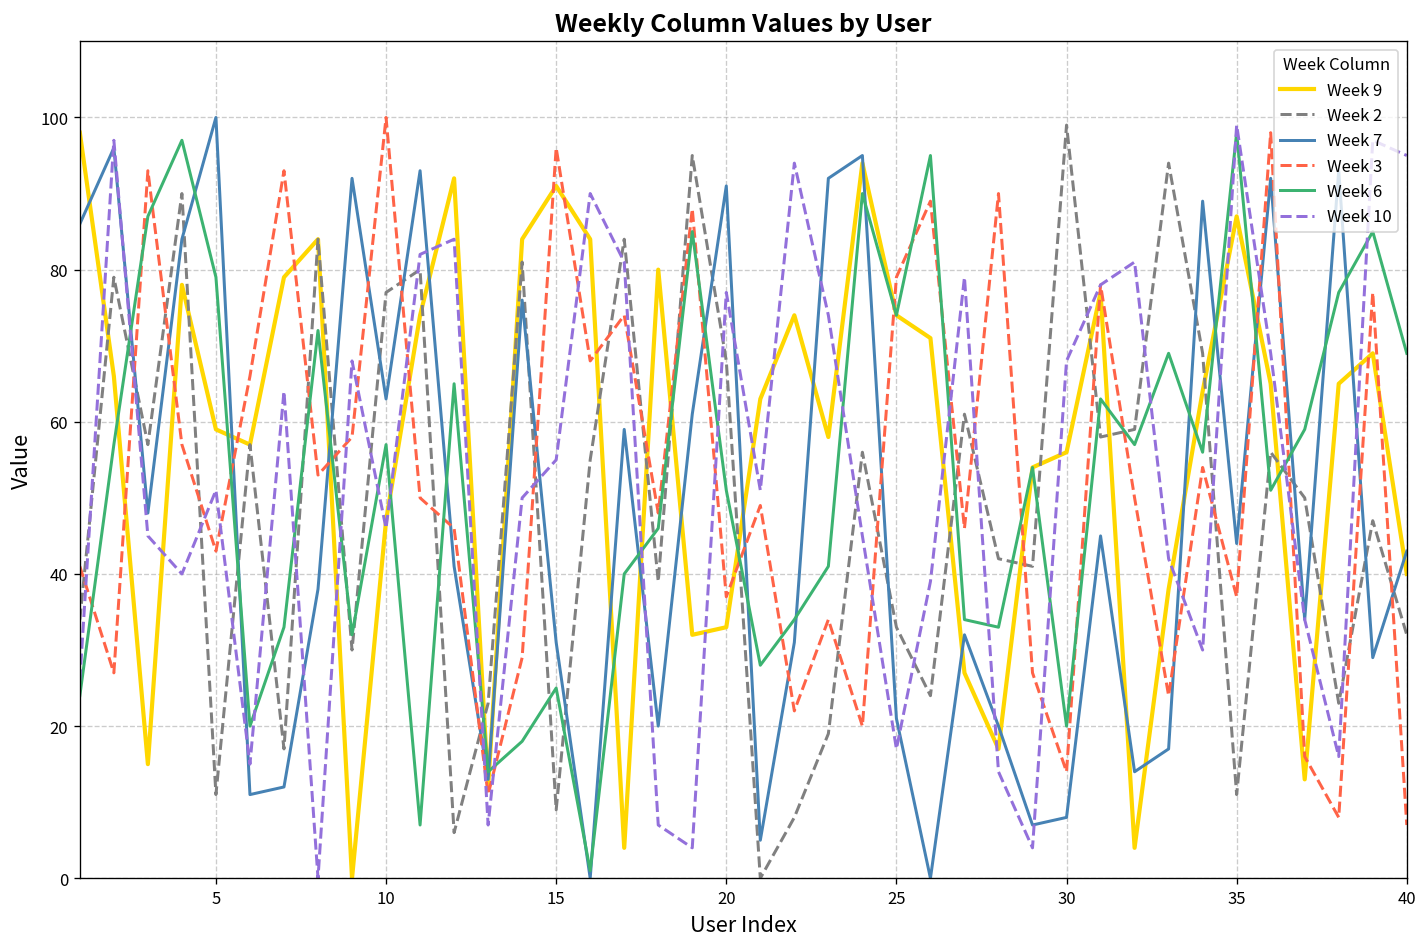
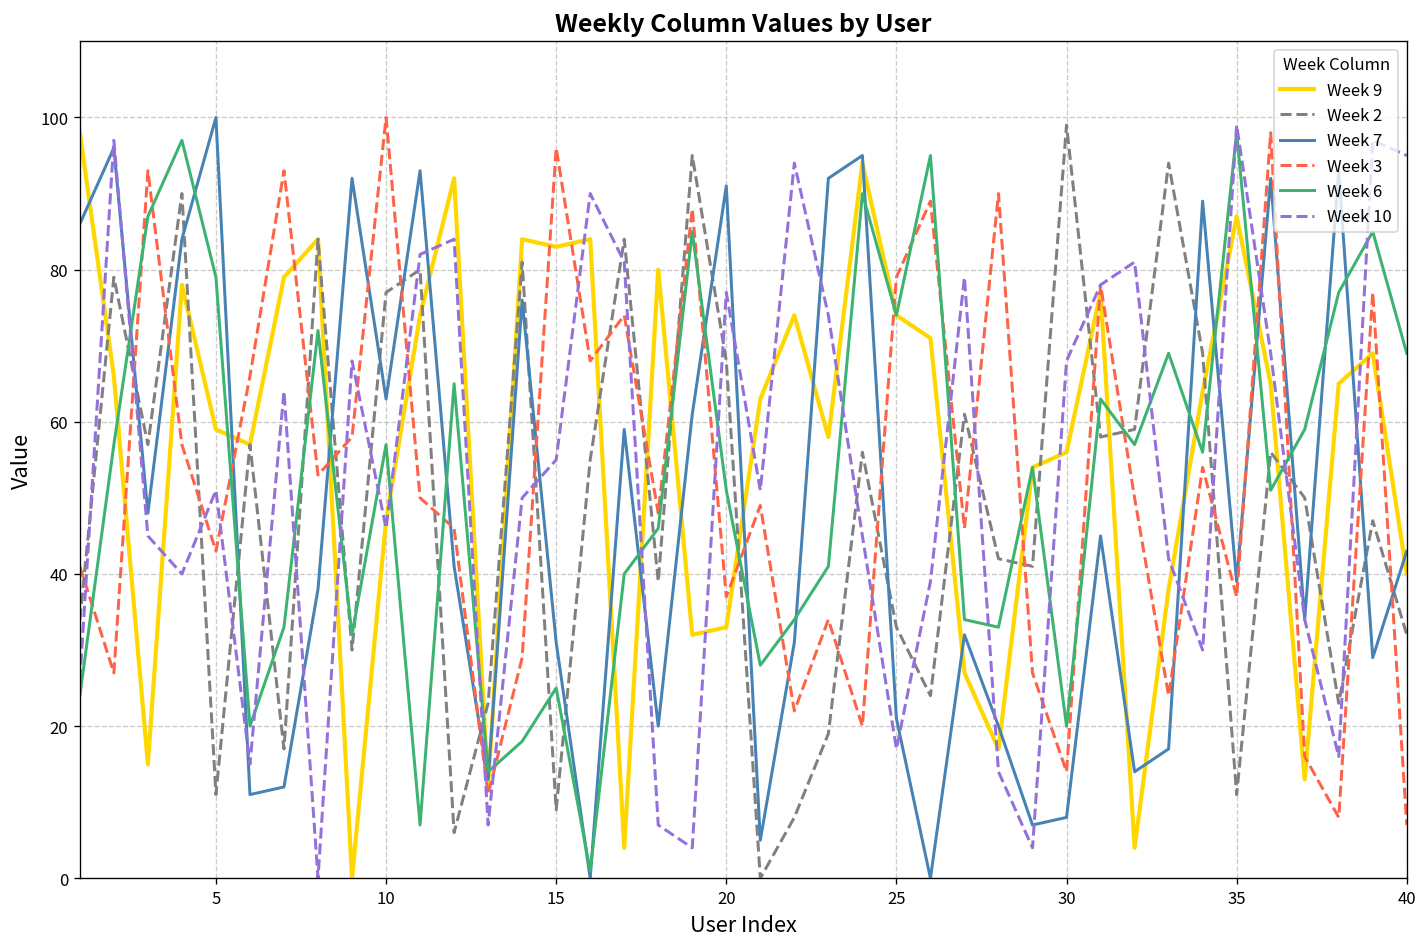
Week 9, 15: 91 -> 83
Week 7, 35: 44 -> 39
